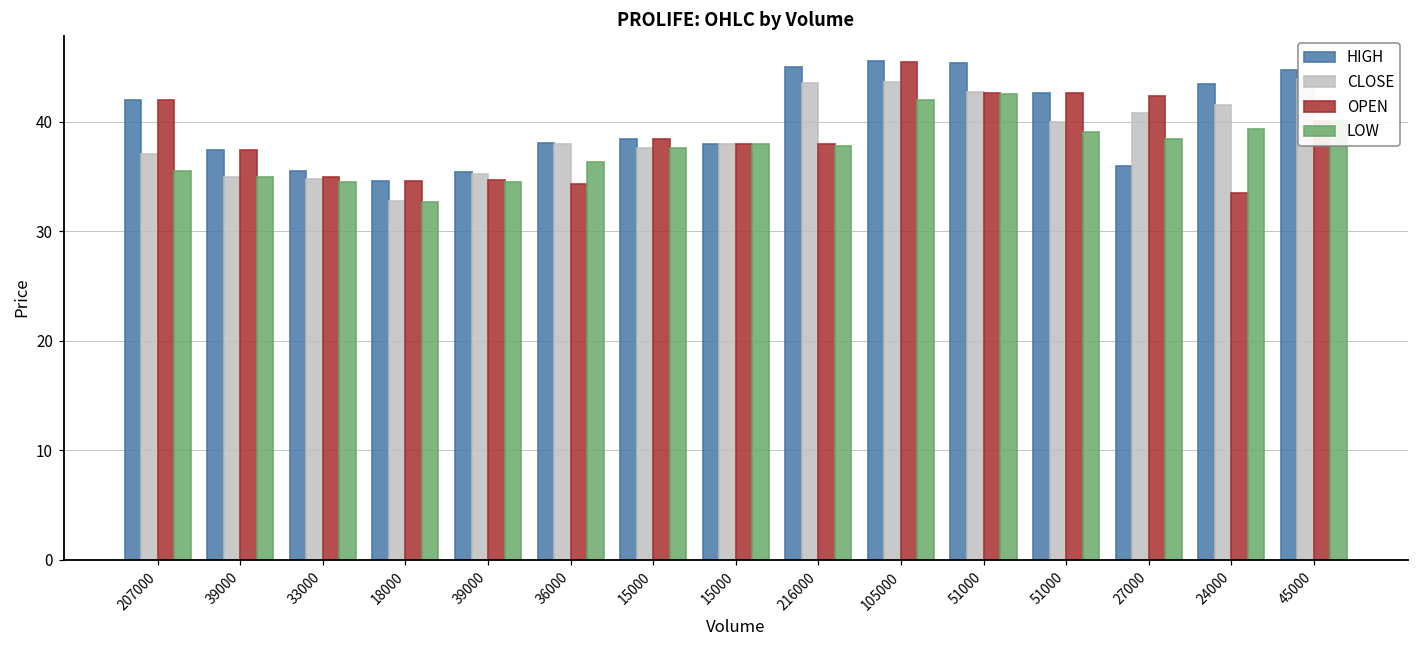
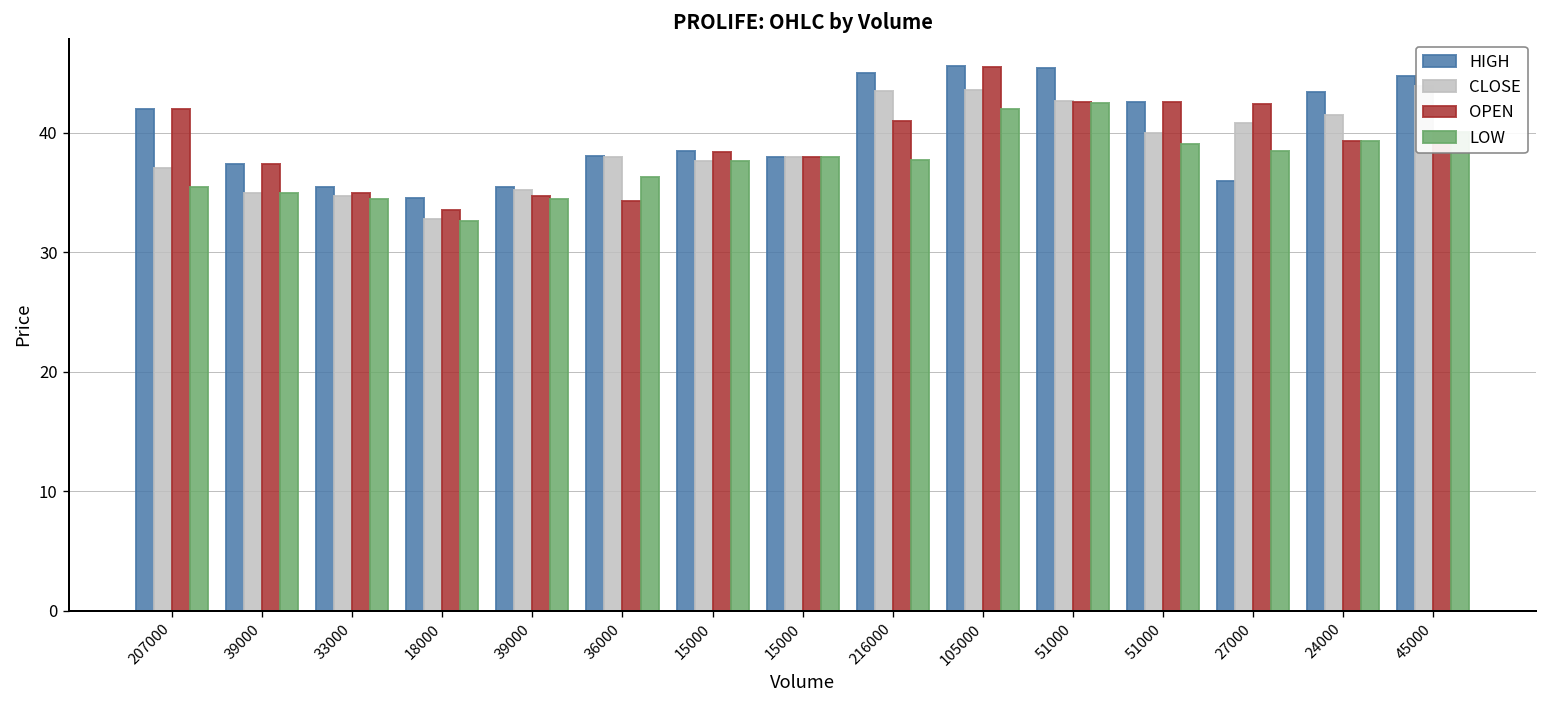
OPEN, 18000: 35 -> 34
OPEN, 216000: 38 -> 41
OPEN, 24000: 34 -> 39
